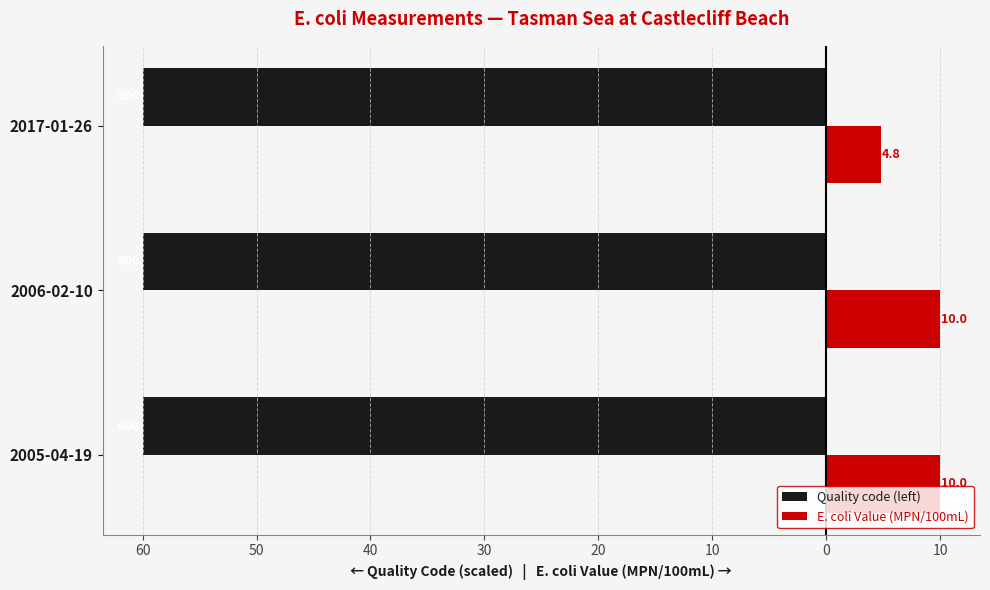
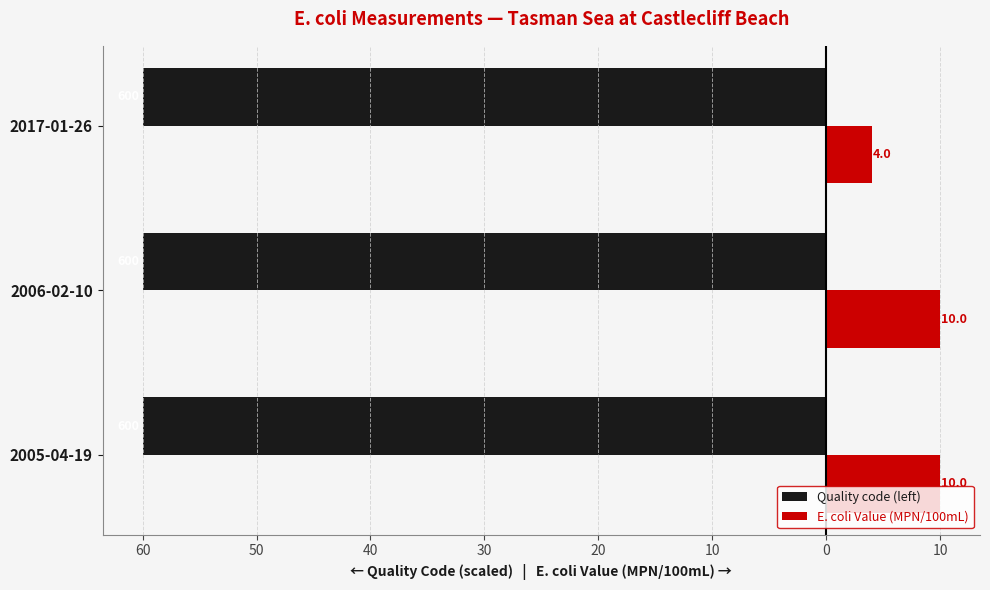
E. coli Value (MPN/100mL), 2017-01-26: 4.8 -> 4.0
